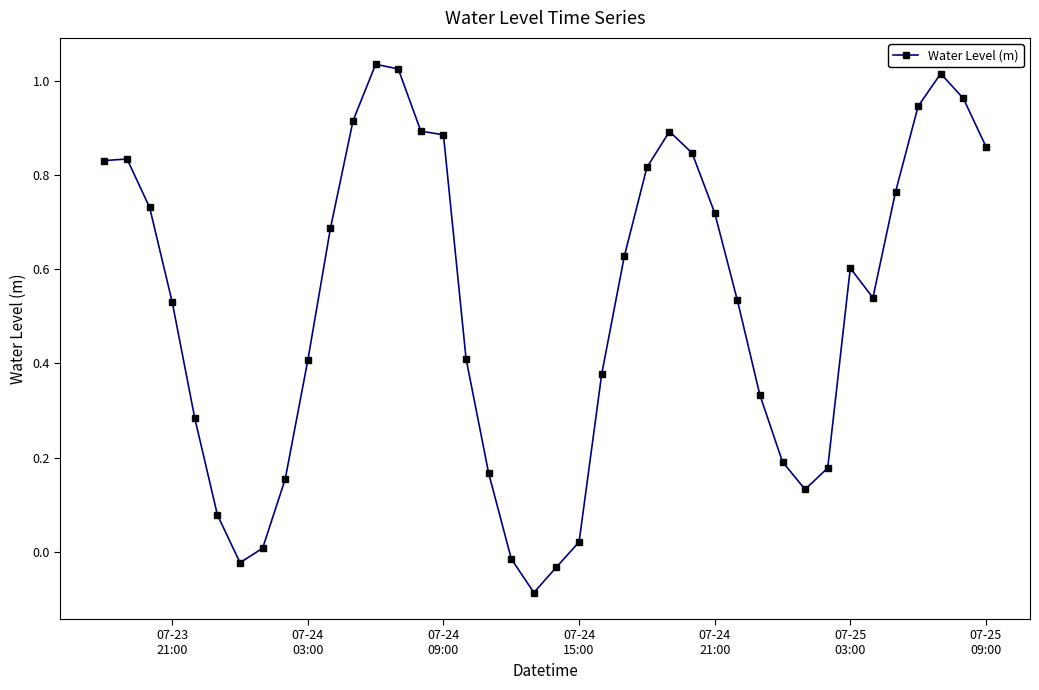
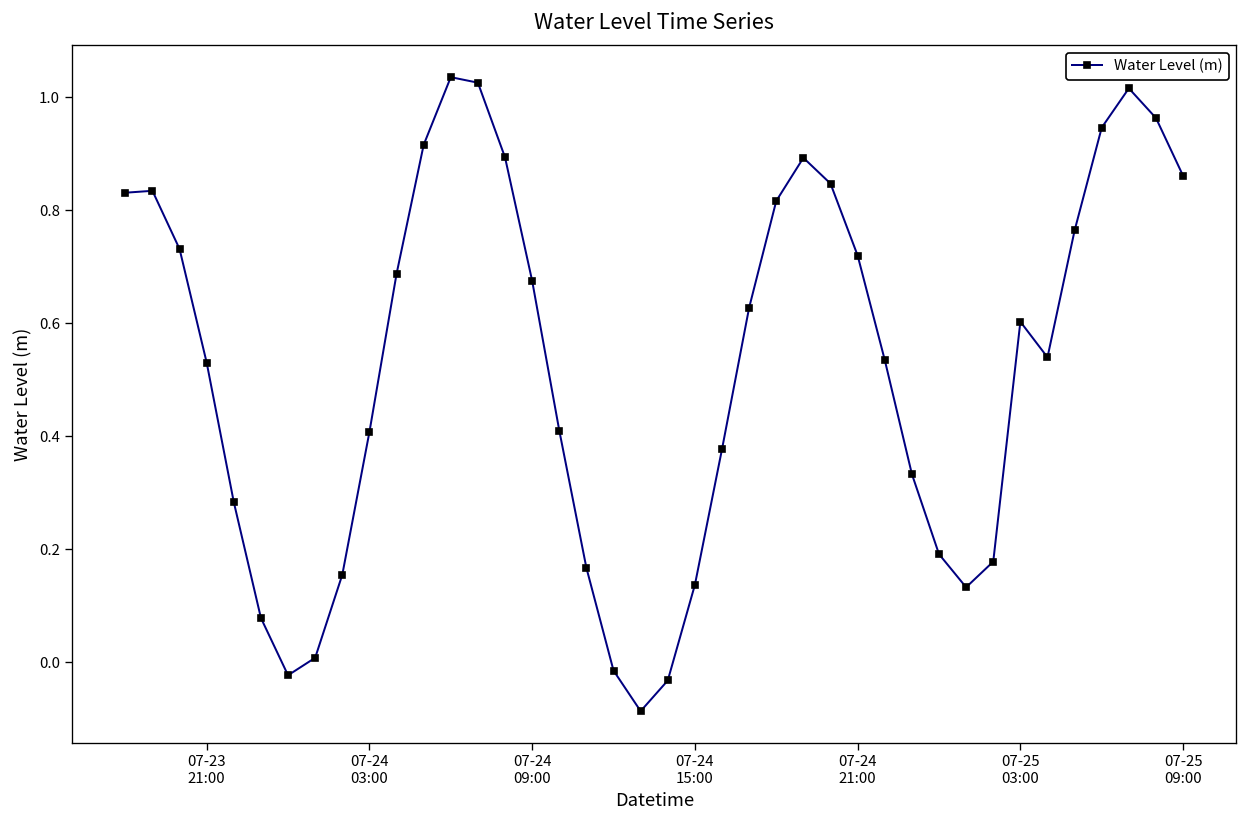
07-24 09:00: 0.89 -> 0.67
07-24 15:00: 0.02 -> 0.14
